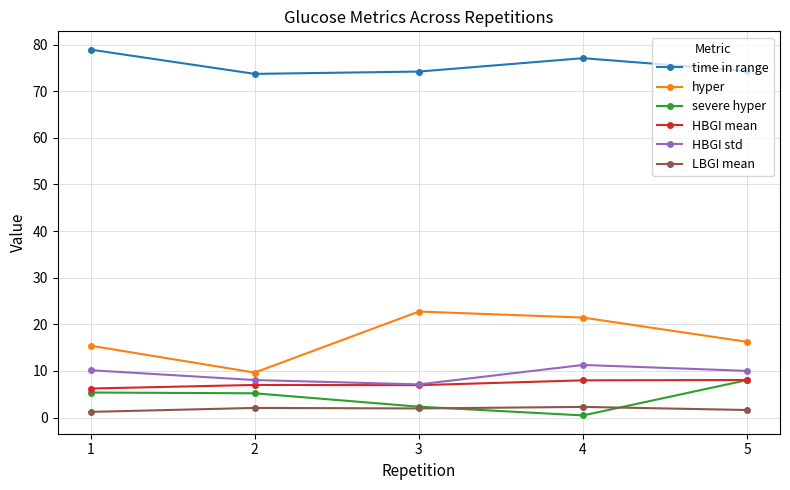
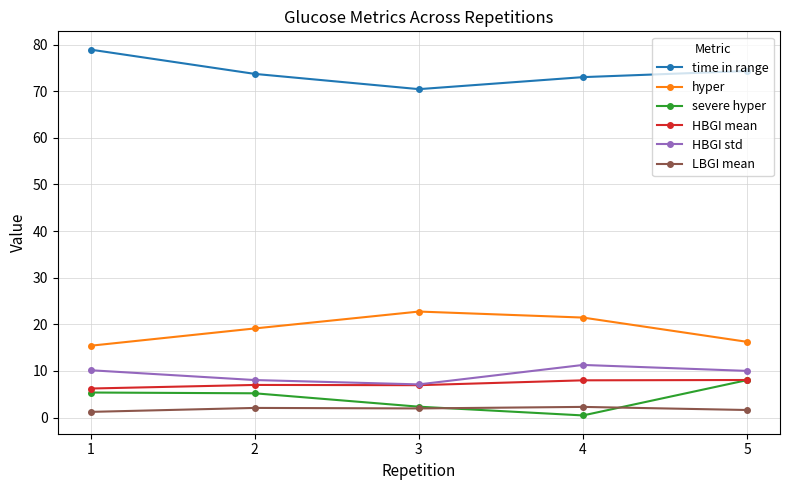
hyper, 2: 10 -> 19
time in range, 3: 74 -> 70
time in range, 4: 77 -> 73
